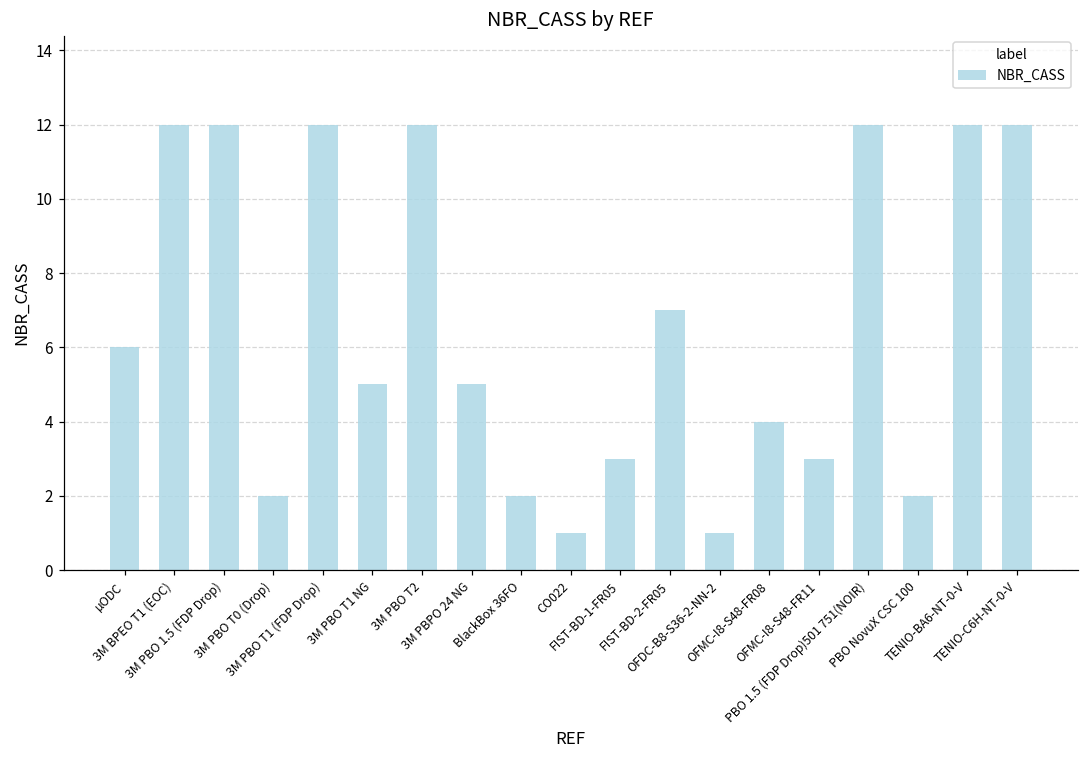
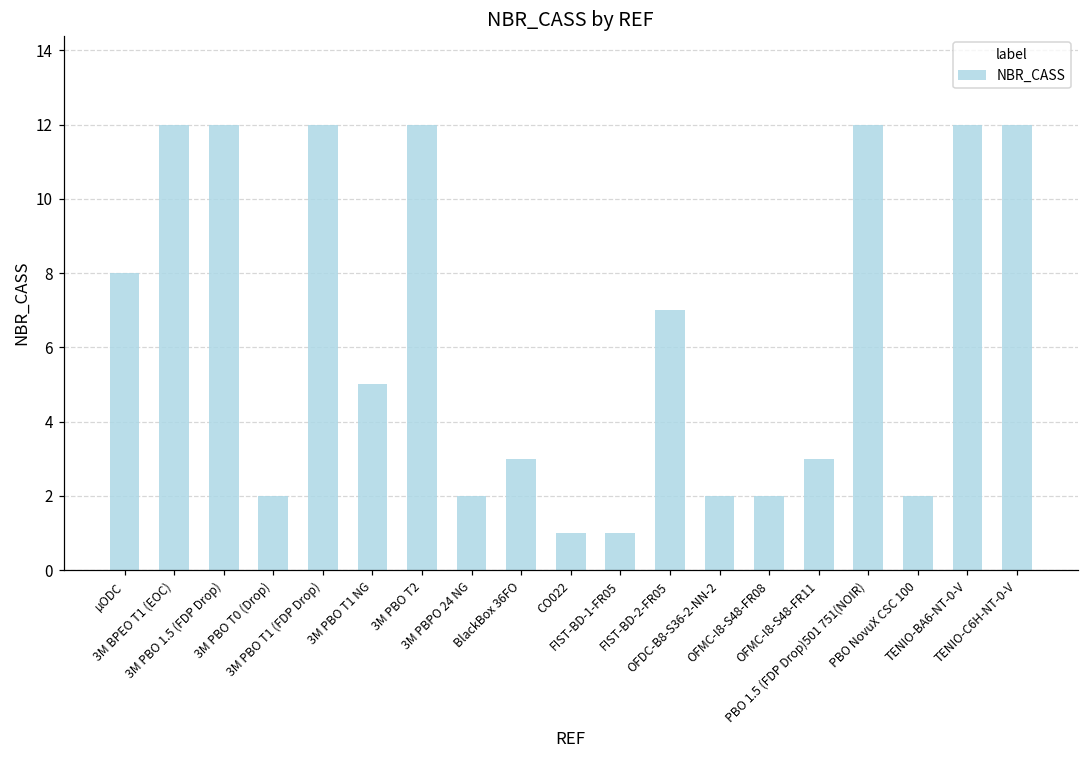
µODC: 6 -> 8
3M PBPO 24 NG: 5 -> 2
BlackBox 36FO: 2 -> 3
FIST-BD-1-FR05: 3 -> 1
OFDC-B8-S36-2-NN-2: 1 -> 2
OFMC-I8-S48-FR08: 4 -> 2
